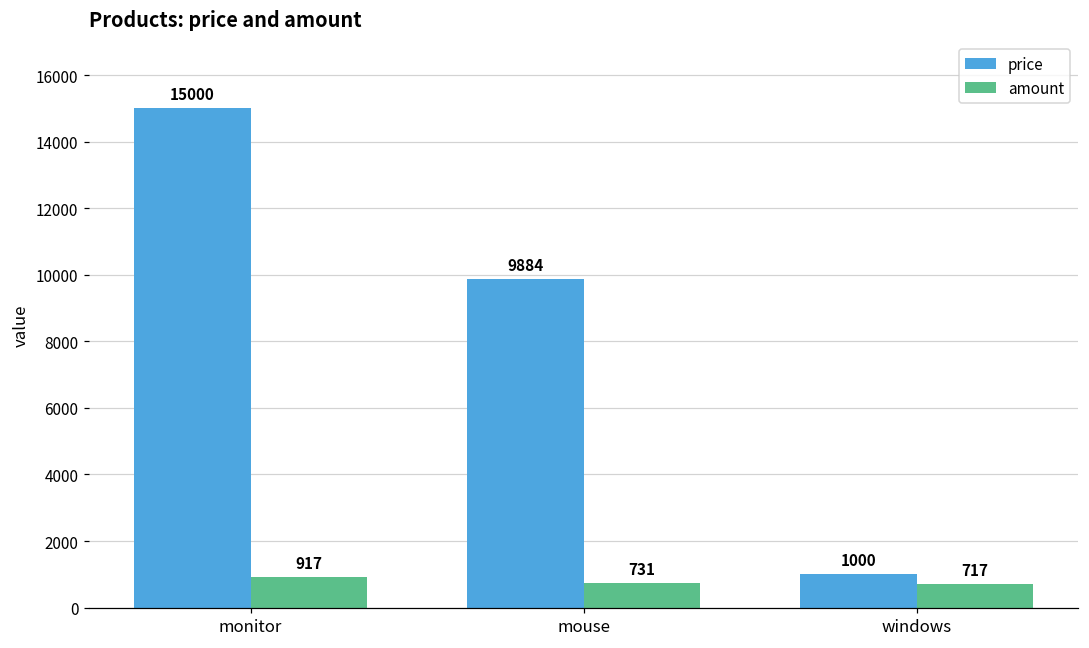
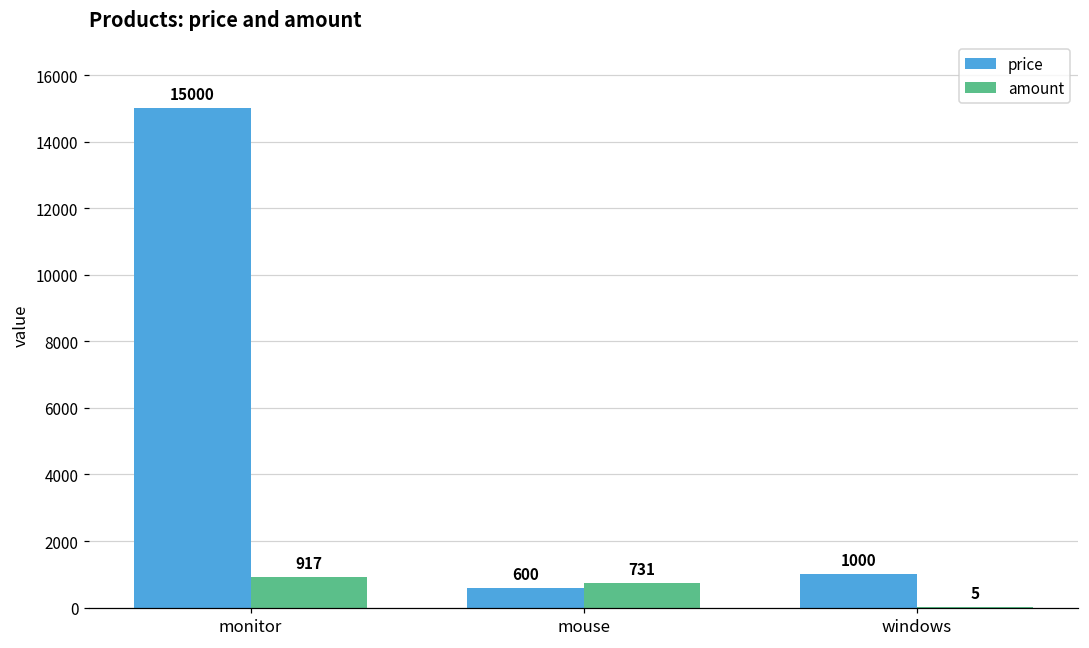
price, mouse: 9884 -> 600
amount, windows: 717 -> 5
